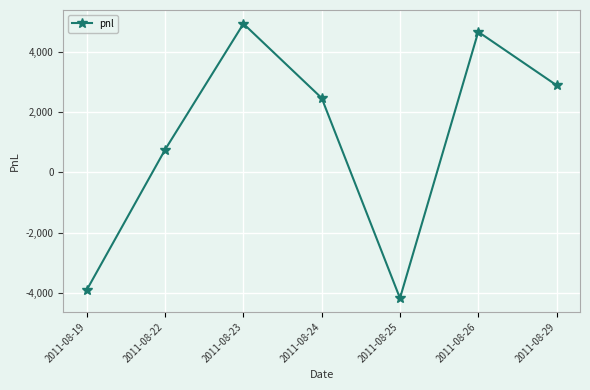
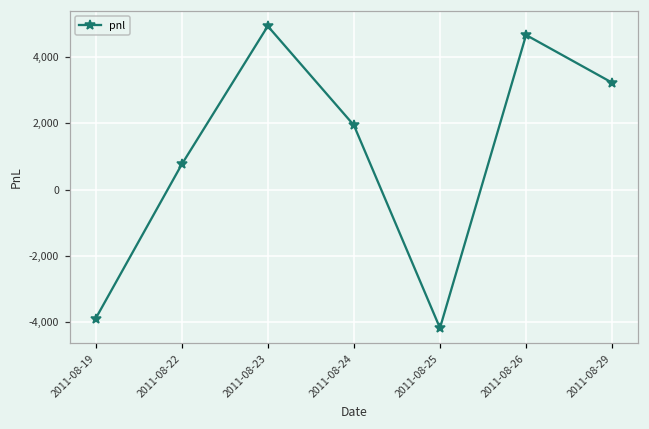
2011-08-24: 2,500 -> 1,900
2011-08-29: 2,900 -> 3,200
